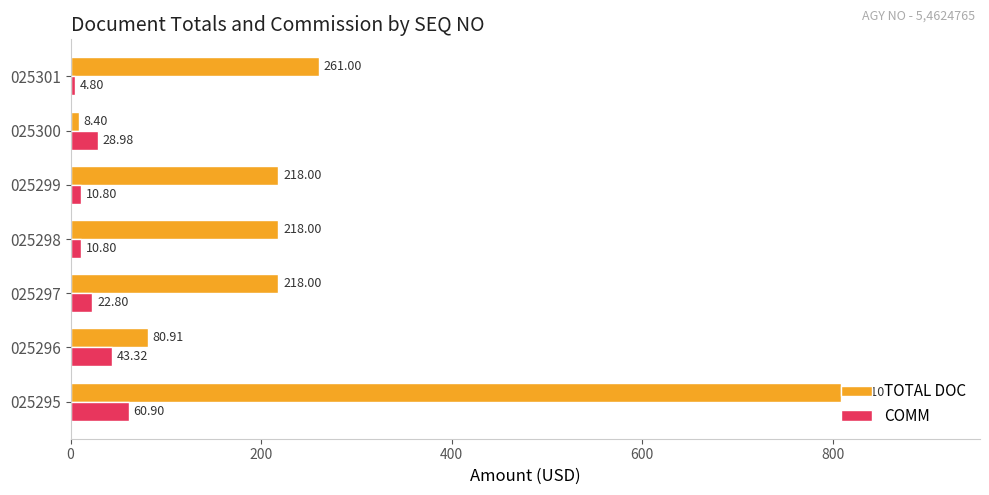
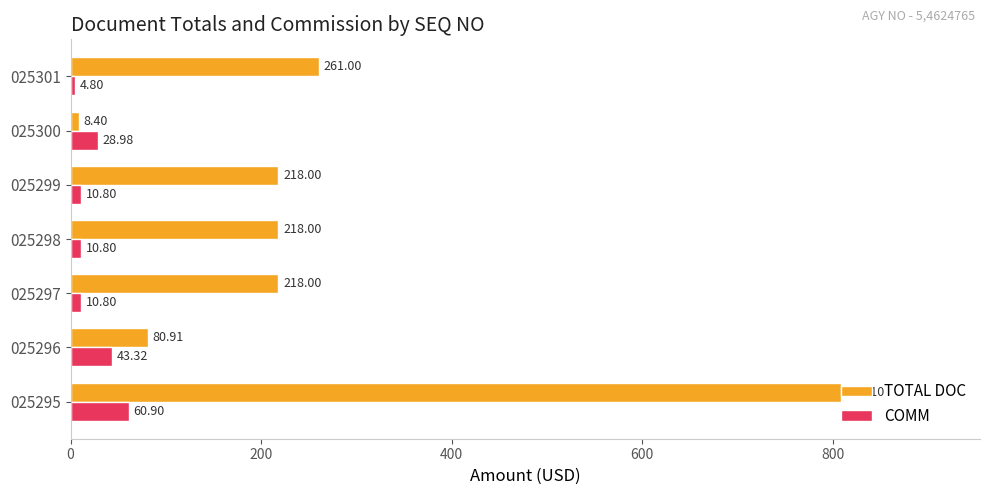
COMM, 025297: 22.80 -> 10.80
